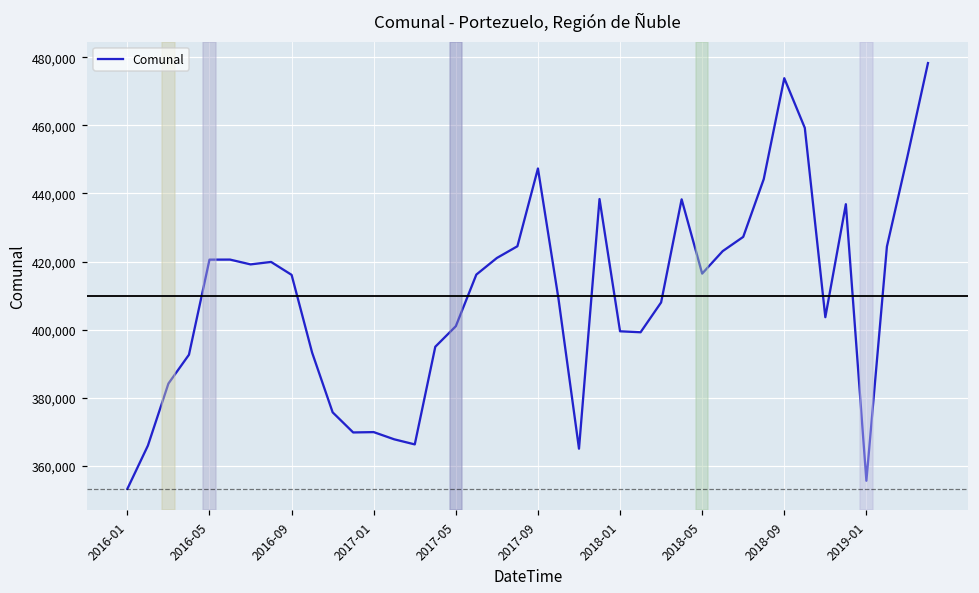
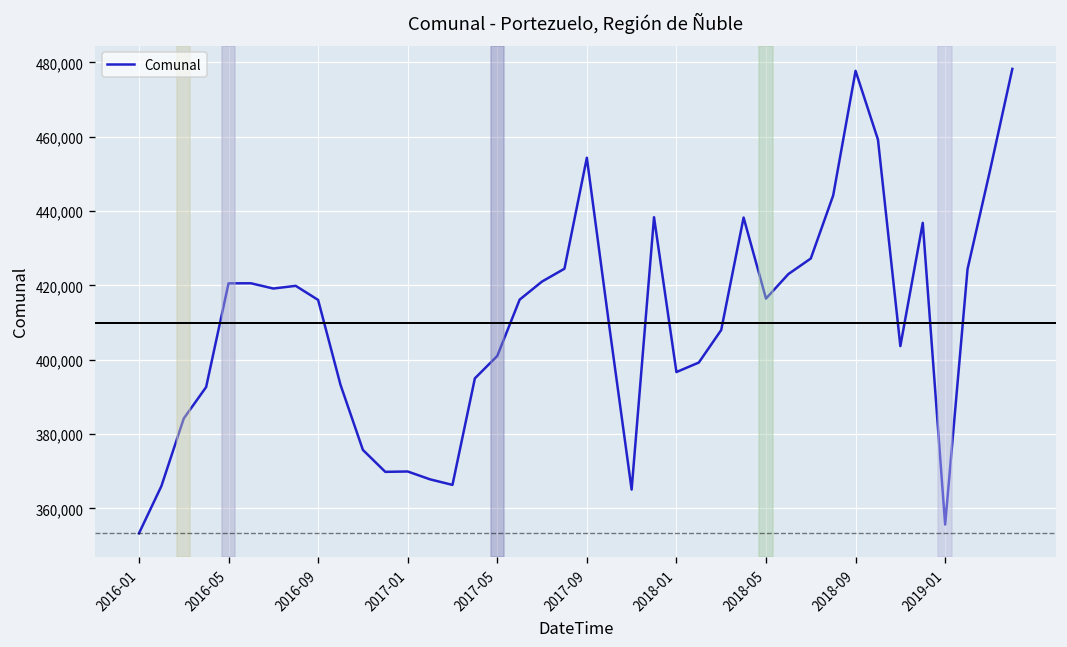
2017-09: 447,000 -> 454,000
2018-01: 400,000 -> 397,000
2018-09: 474,000 -> 478,000
